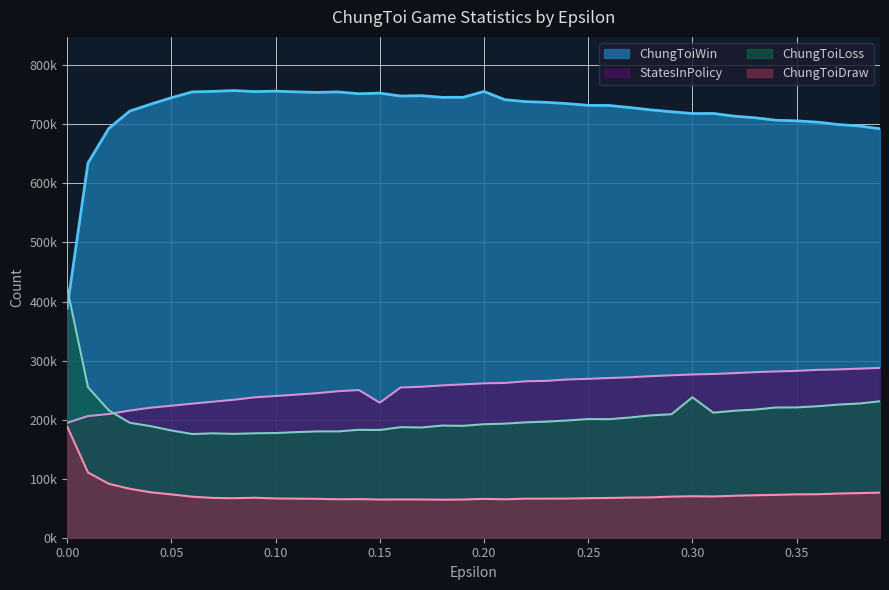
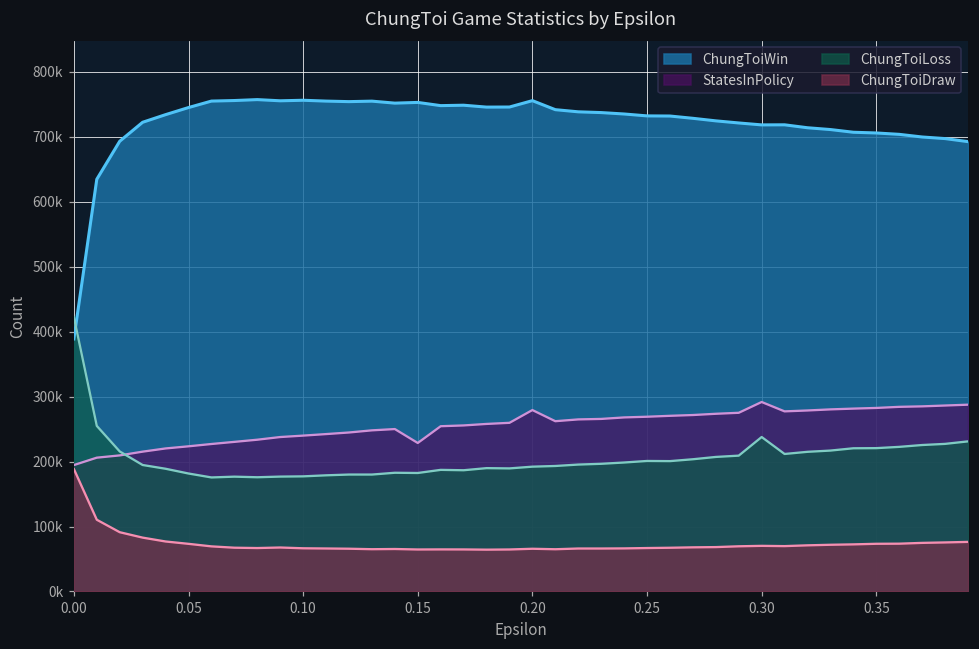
StatesInPolicy, 0.20: 260000 -> 280000
StatesInPolicy, 0.30: 280000 -> 290000
